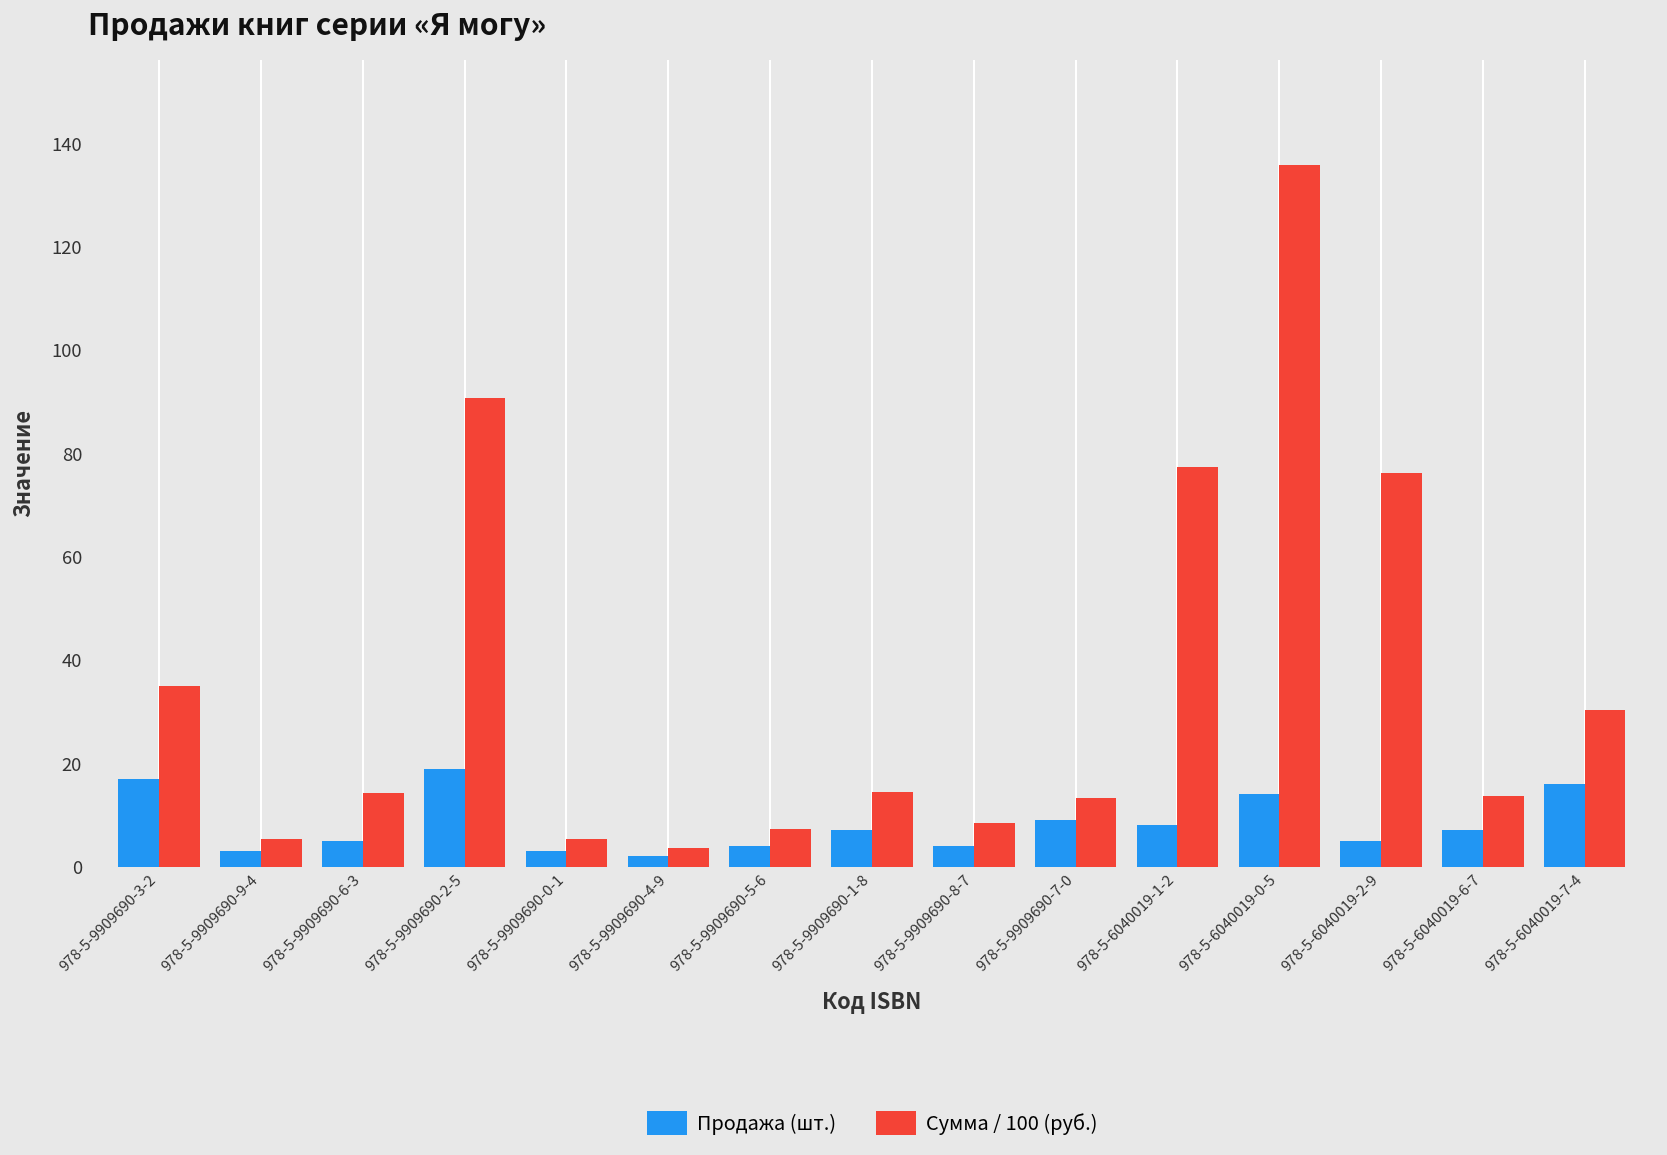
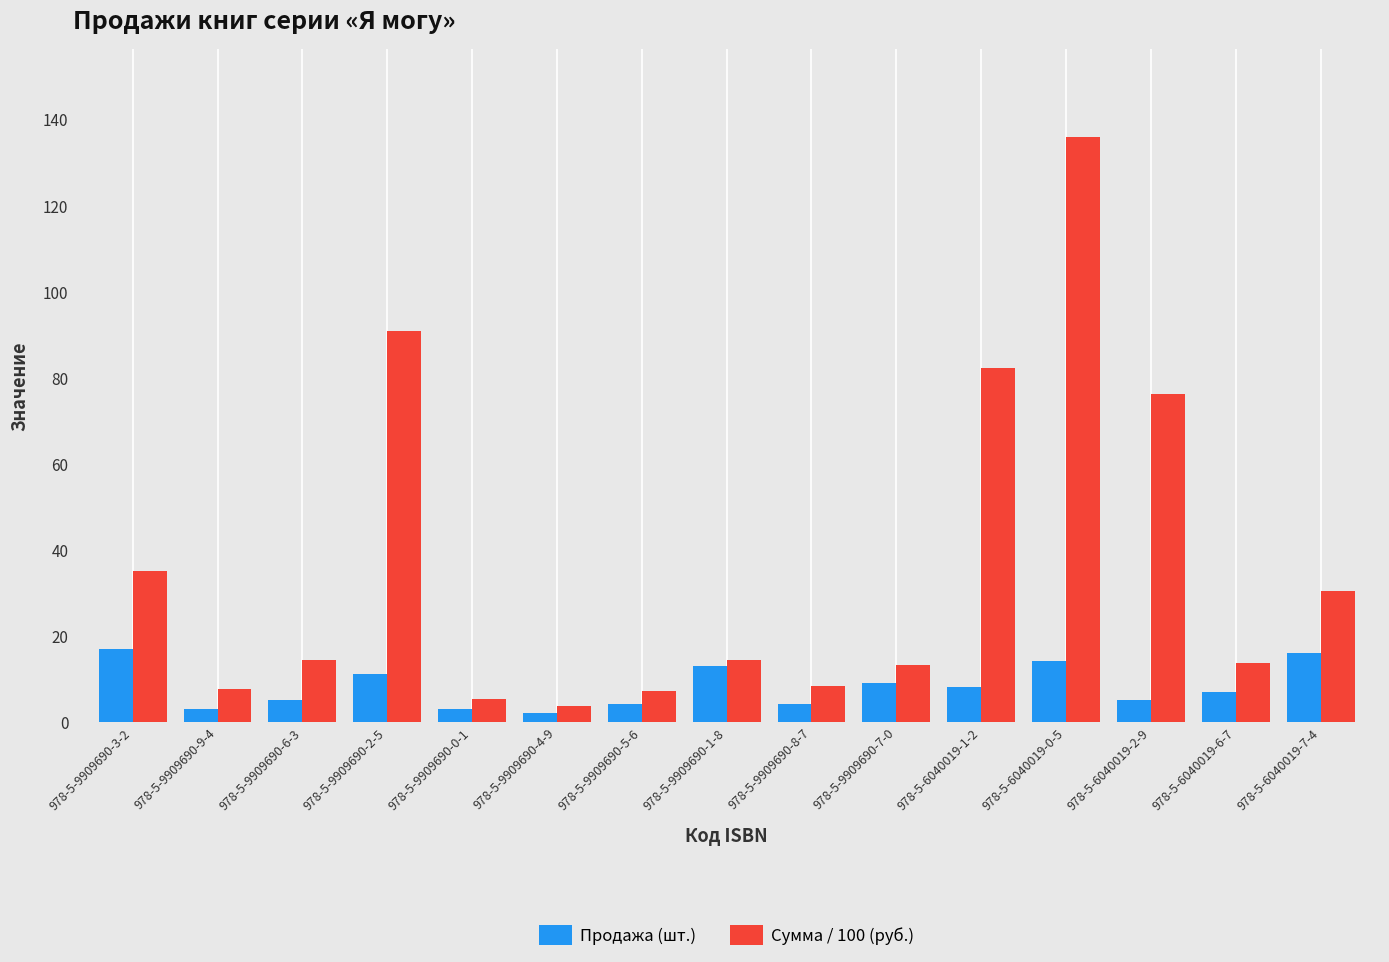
Сумма / 100 (руб.), 978-5-9909690-9-4: 5 -> 8
Продажа (шт.), 978-5-9909690-2-5: 19 -> 11
Продажа (шт.), 978-5-9909690-1-8: 7 -> 13
Сумма / 100 (руб.), 978-5-6040019-1-2: 77 -> 82
